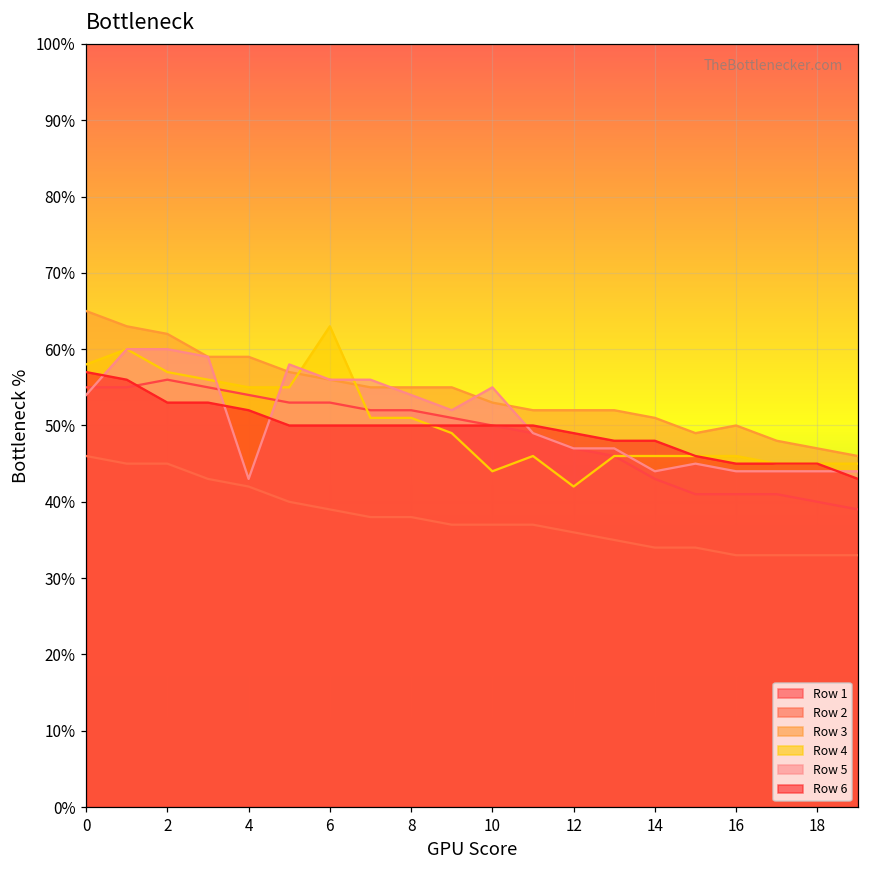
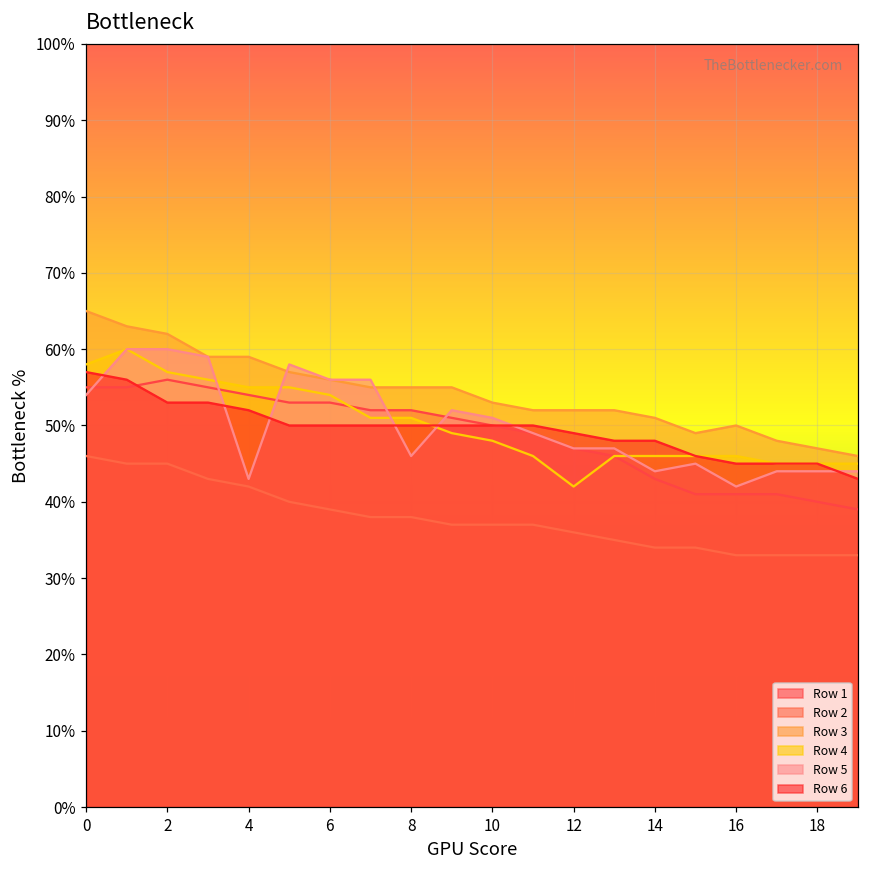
Row 4, 6: 63% -> 54%
Row 5, 8: 54% -> 46%
Row 4, 10: 44% -> 48%
Row 5, 10: 55% -> 51%
Row 5, 16: 44% -> 42%
